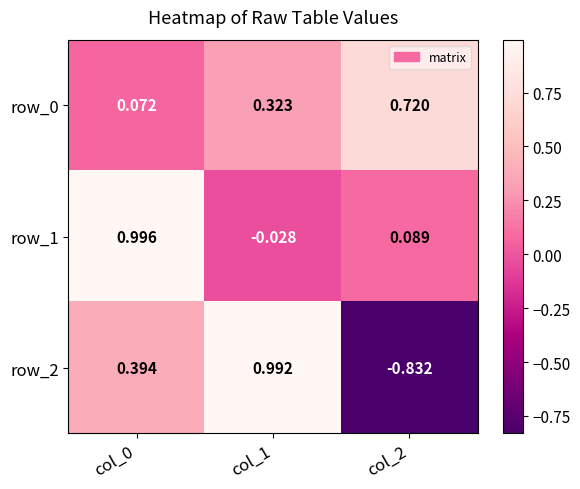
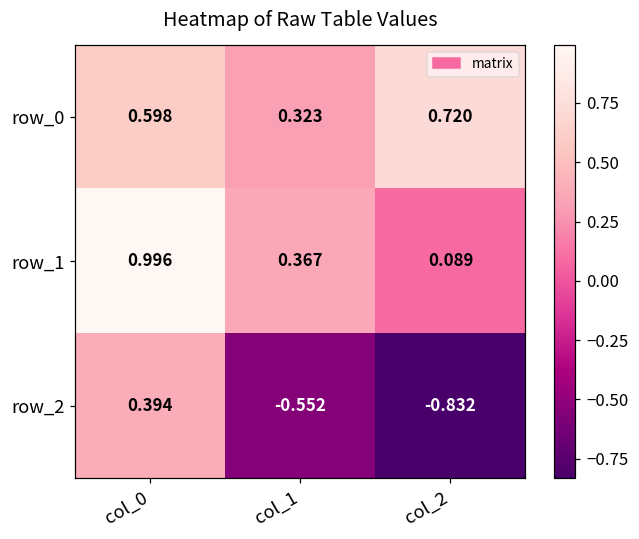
row_0, col_0: 0.072 -> 0.598
row_1, col_1: -0.028 -> 0.367
row_2, col_1: 0.992 -> -0.552
